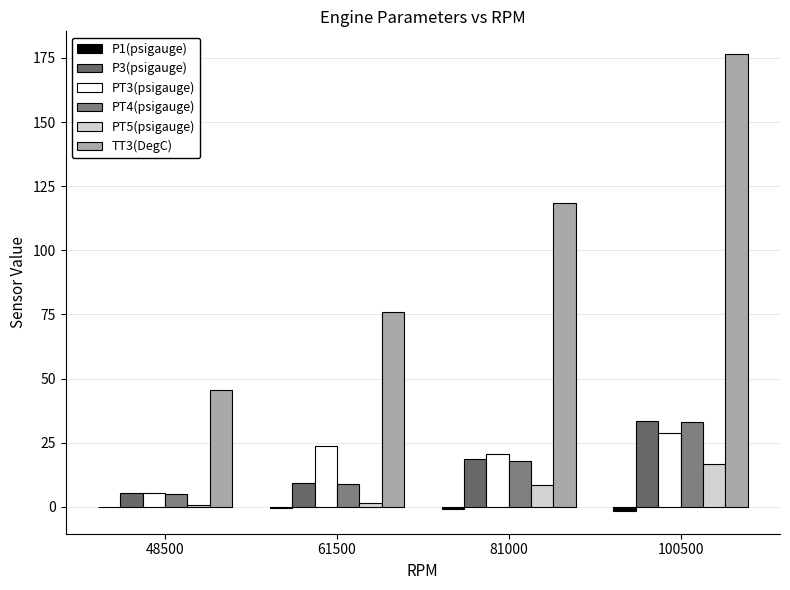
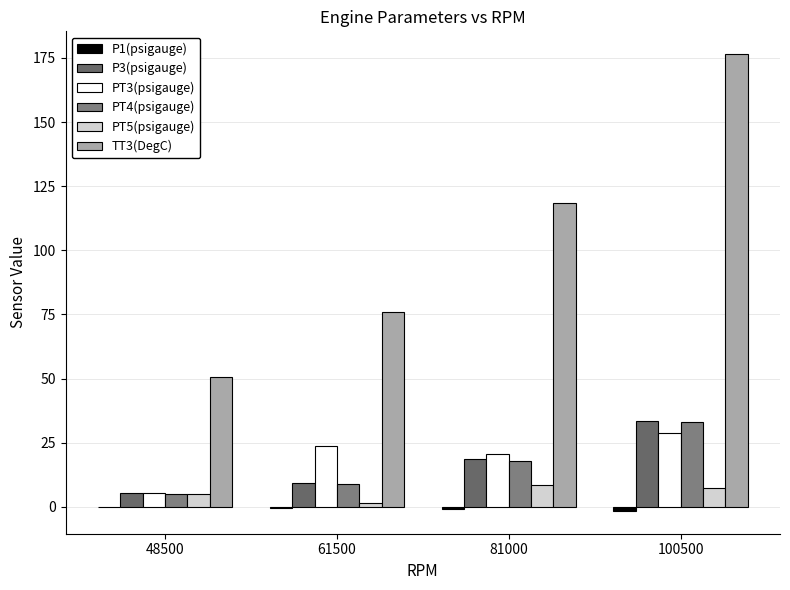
PT5(psigauge), 48500: 1 -> 5
TT3(DegC), 48500: 46 -> 51
PT5(psigauge), 100500: 17 -> 7
